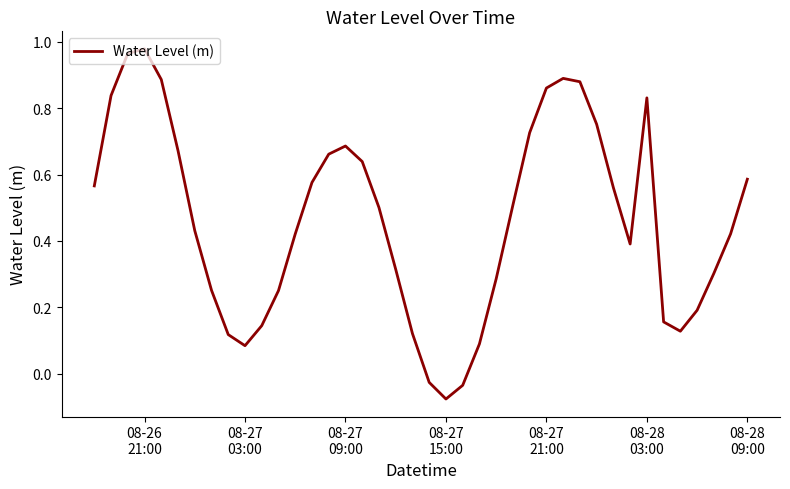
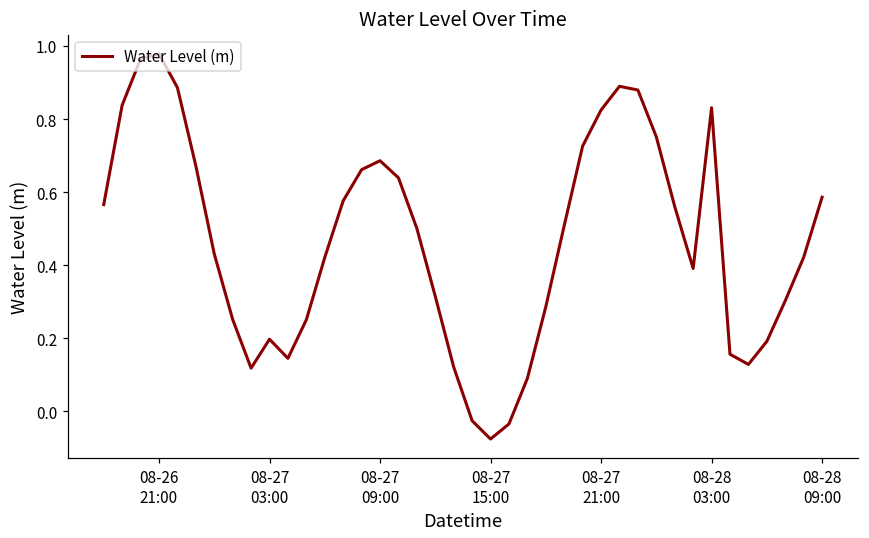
08-27 03:00: 0.08 -> 0.20
08-27 21:00: 0.86 -> 0.82
